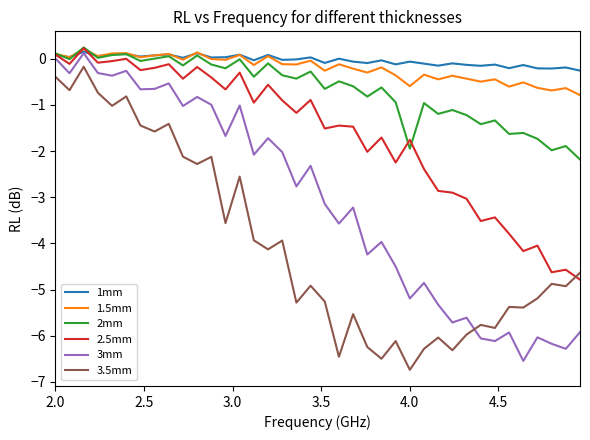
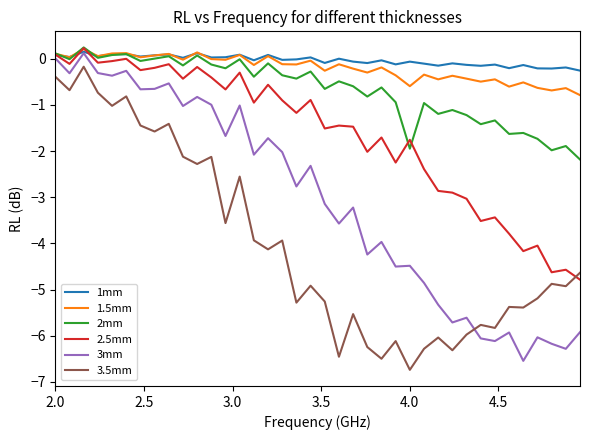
3mm, 4.0: -5.2 -> -4.5
